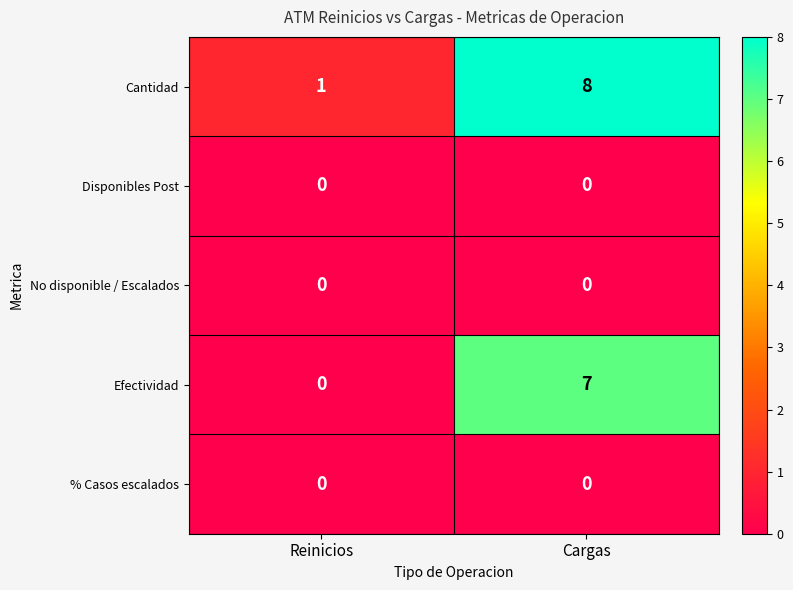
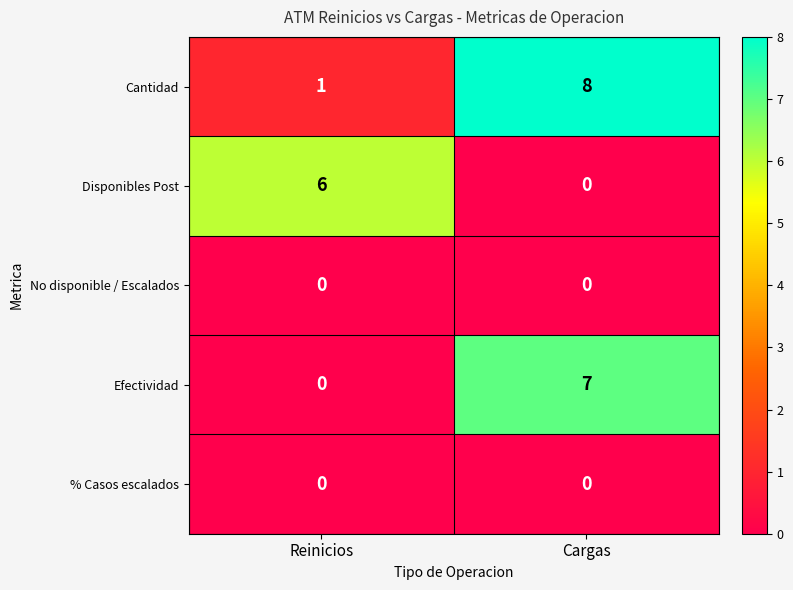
Disponibles Post, Reinicios: 0 -> 6
